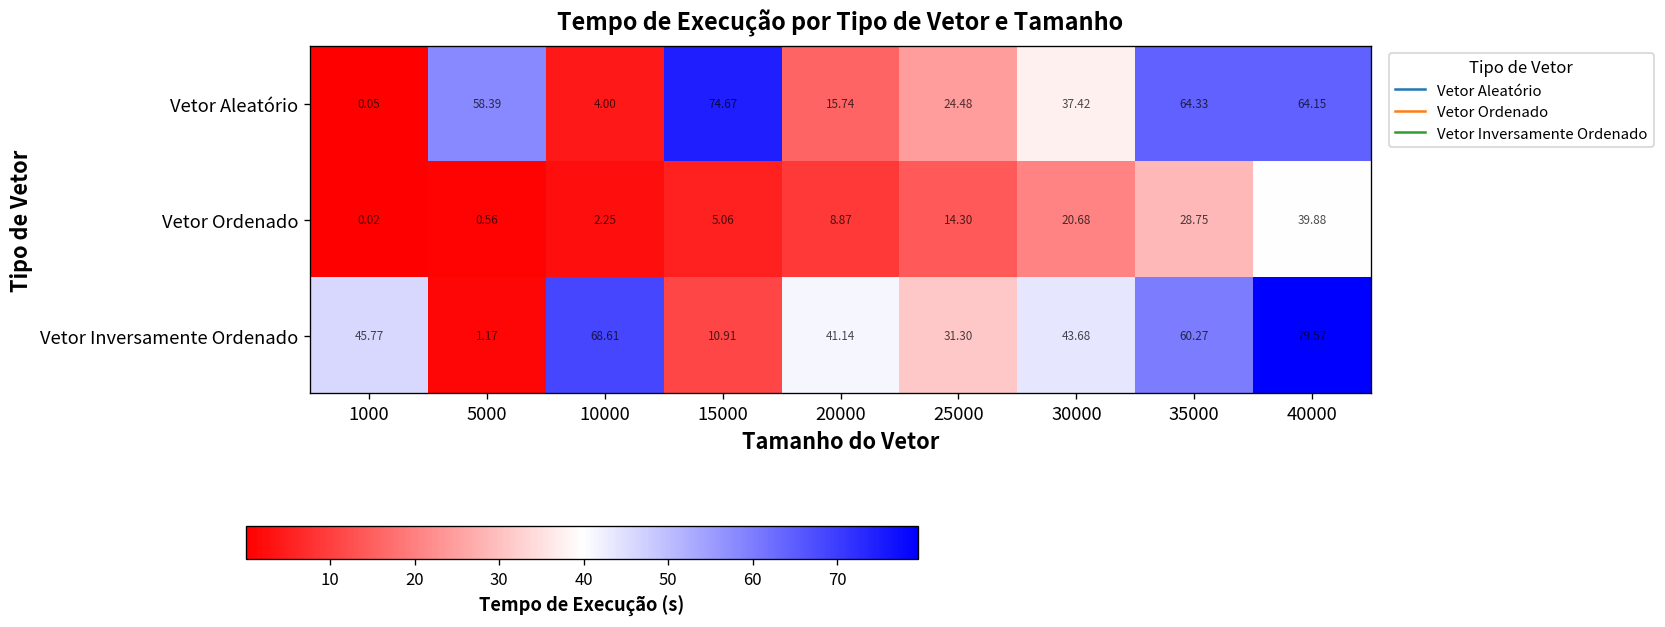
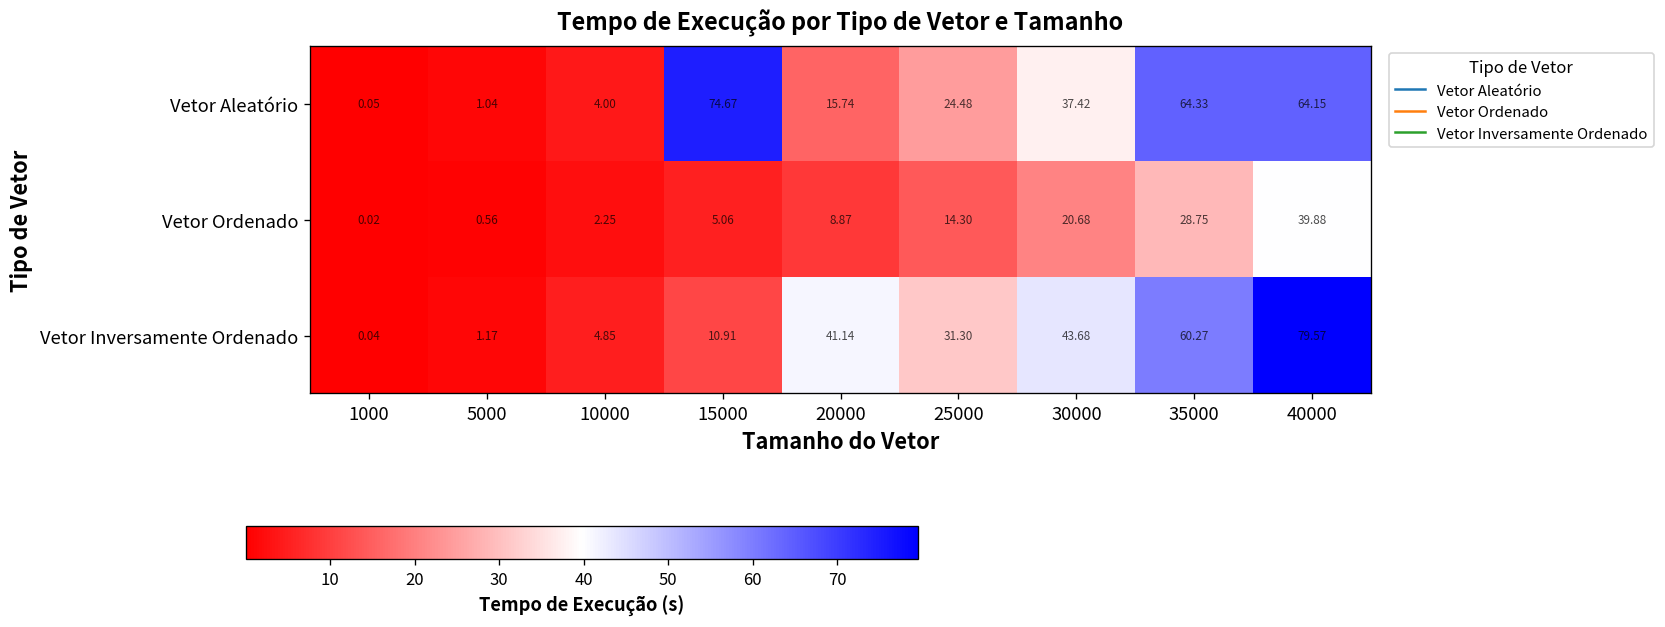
Vetor Aleatório, 5000: 58.39 -> 1.04
Vetor Inversamente Ordenado, 1000: 45.77 -> 0.04
Vetor Inversamente Ordenado, 10000: 68.61 -> 4.85
